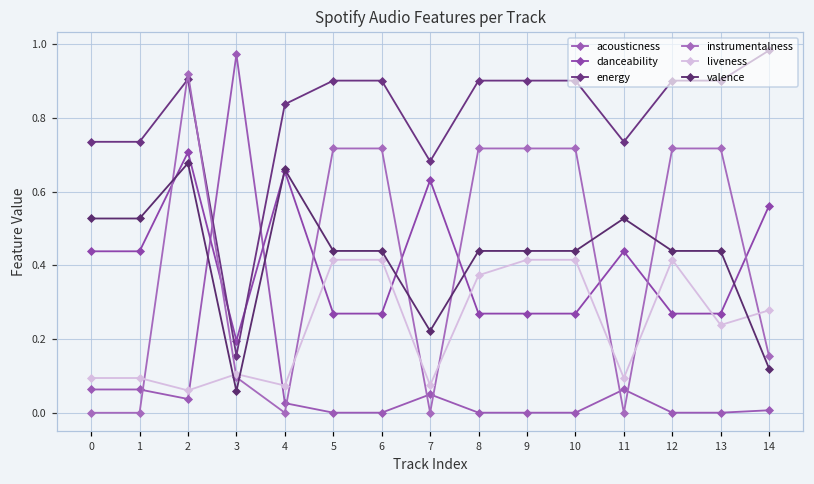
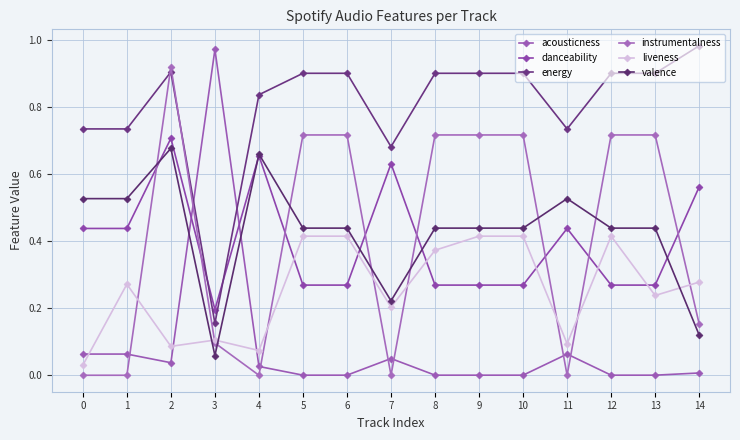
liveness, 0: 0.09 -> 0.03
liveness, 1: 0.09 -> 0.27
liveness, 2: 0.06 -> 0.09
liveness, 7: 0.07 -> 0.20
